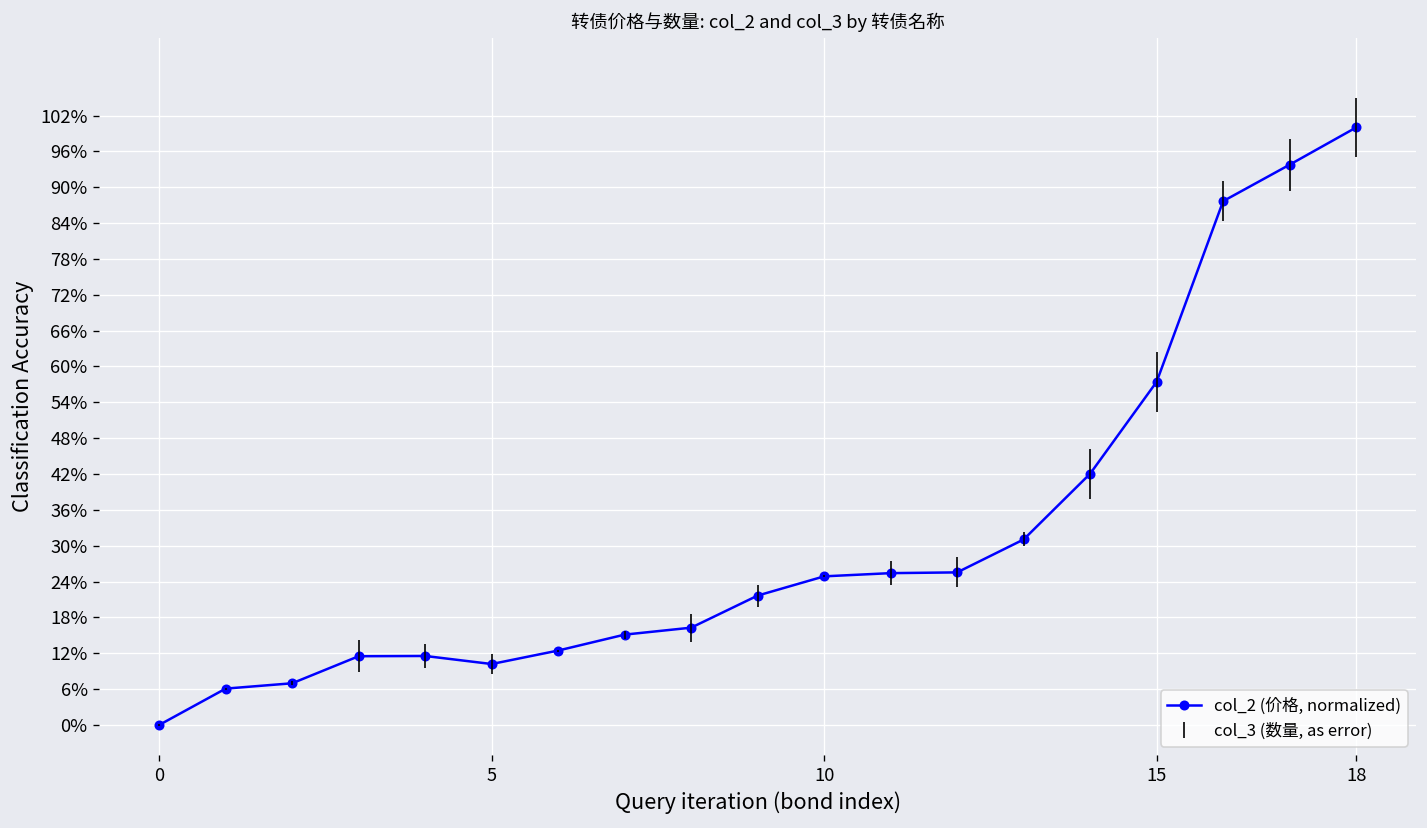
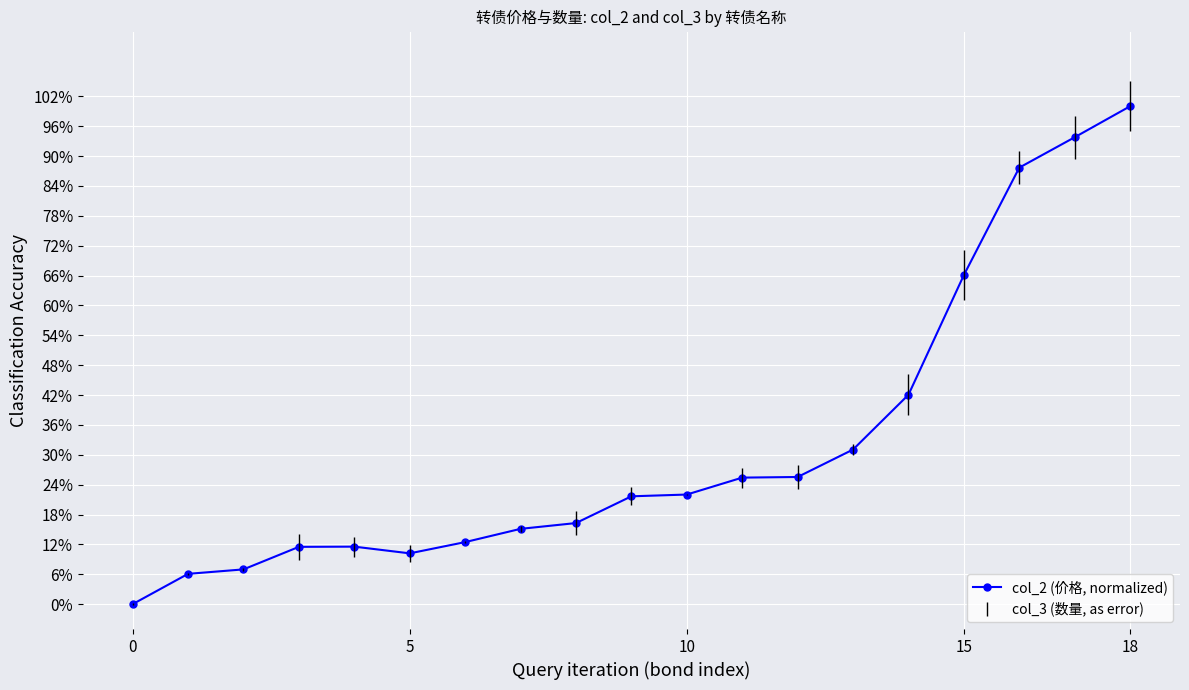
10: 25% -> 22%
15: 57% -> 66%
